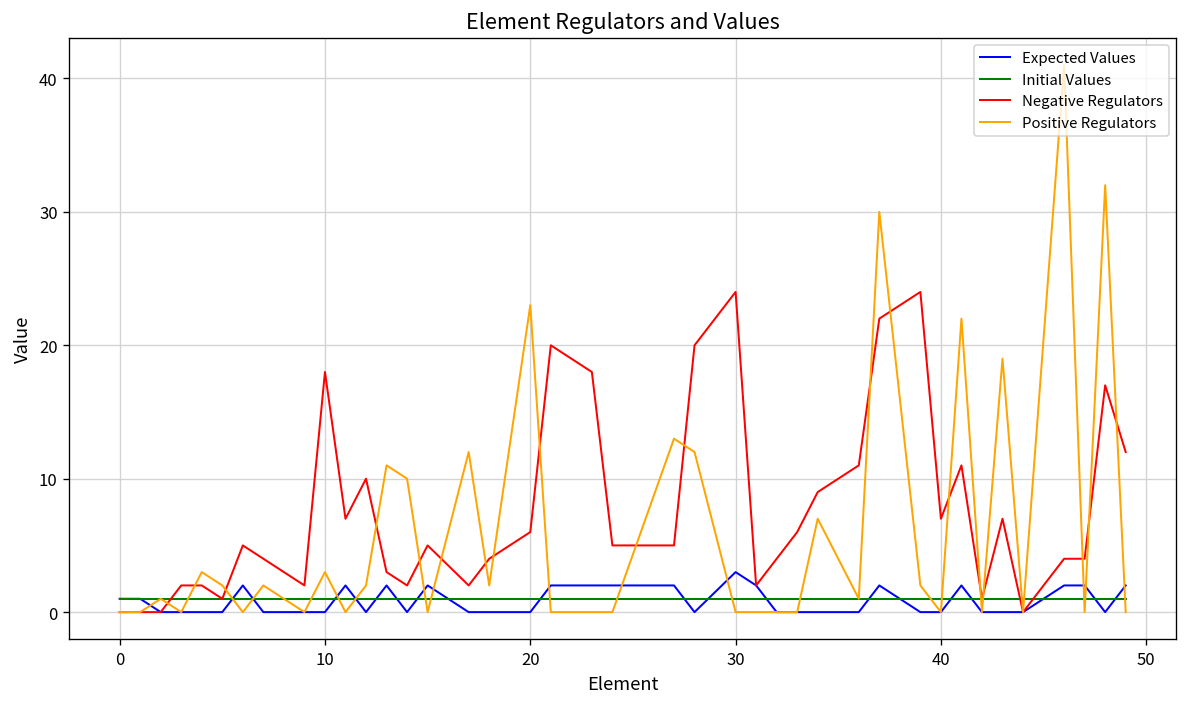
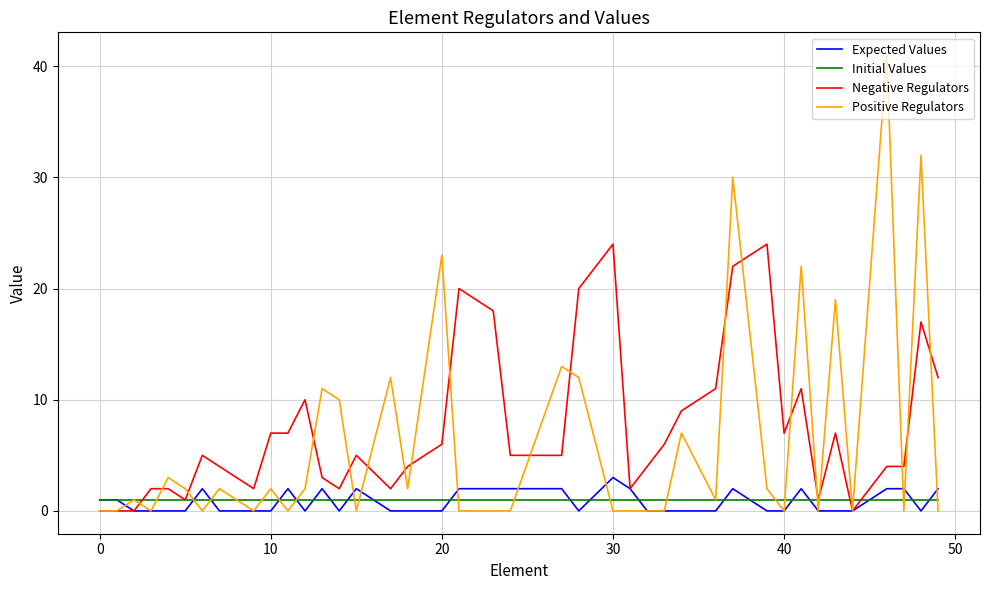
Negative Regulators, 10: 18 -> 7
Positive Regulators, 10: 3 -> 2
